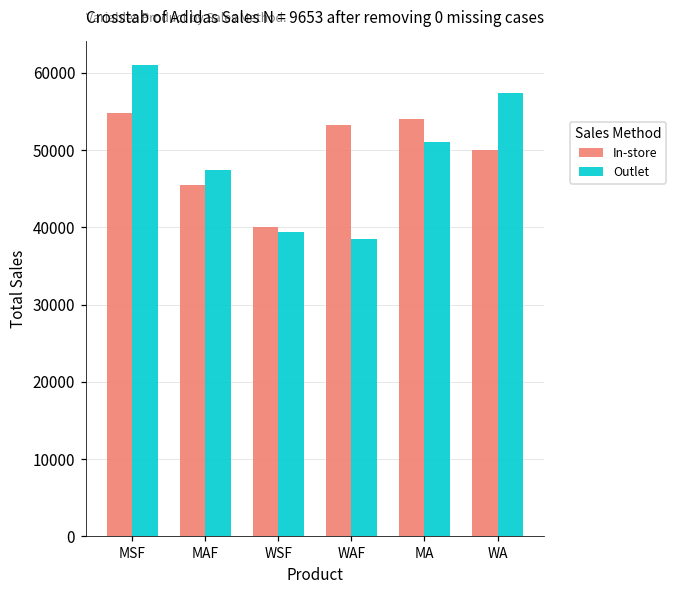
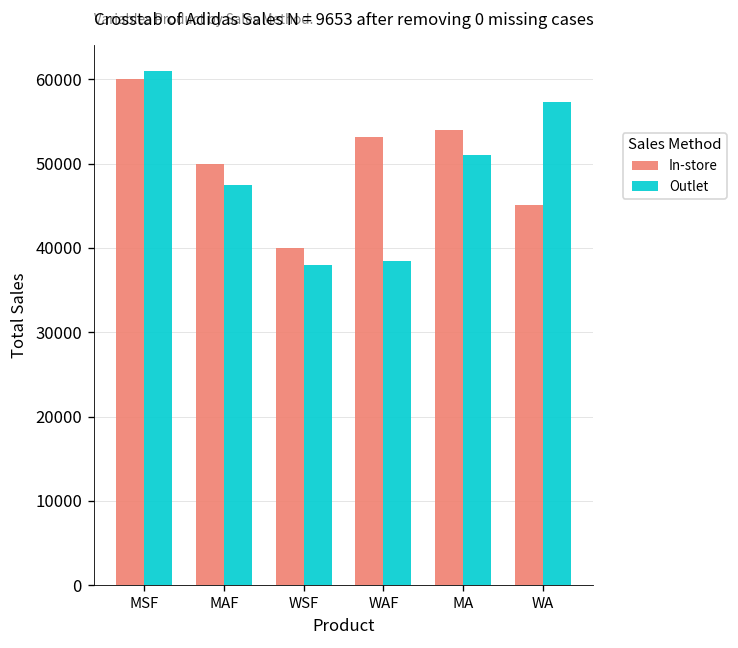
In-store, MSF: 55000 -> 60000
In-store, MAF: 45000 -> 50000
Outlet, WSF: 39000 -> 38000
In-store, WA: 50000 -> 45000
